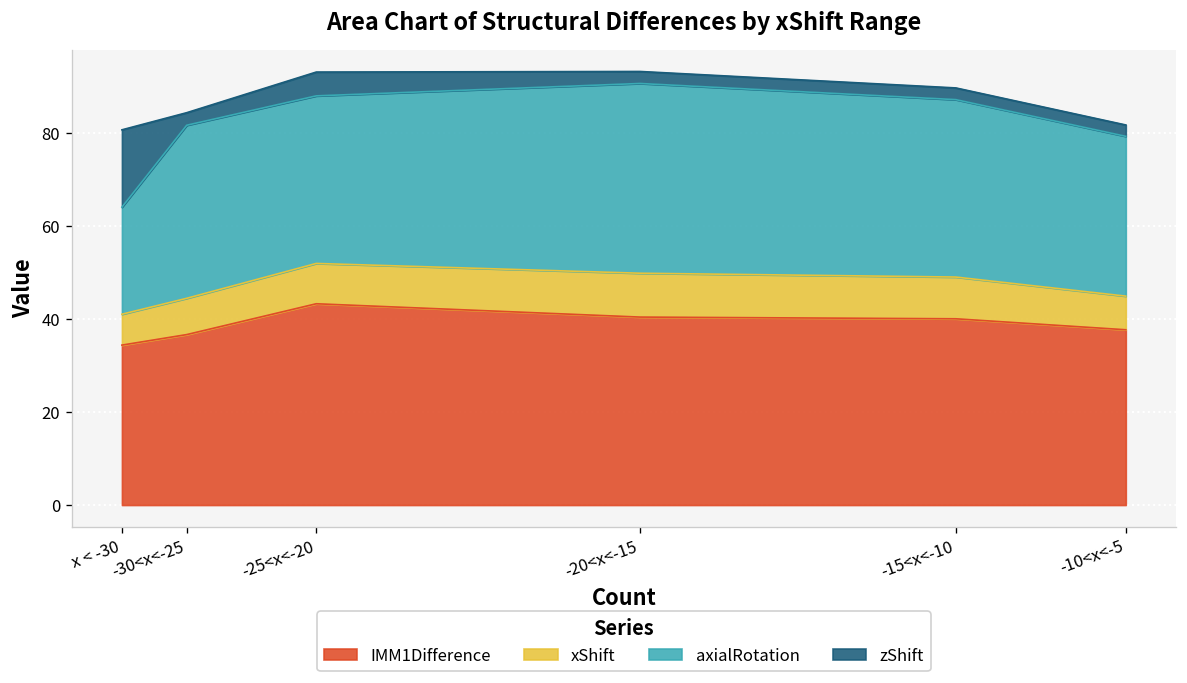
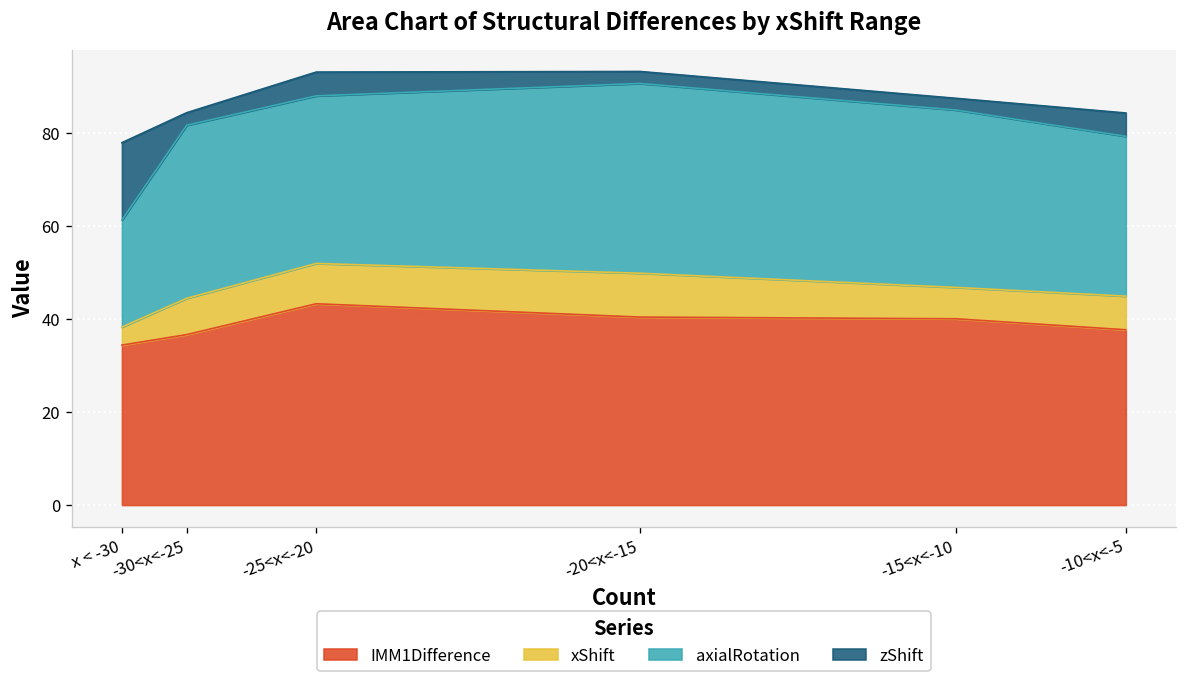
xShift, x < -30: 7 -> 4
xShift, -15<x<-10: 9 -> 7
zShift, -10<x<-5: 2 -> 5
